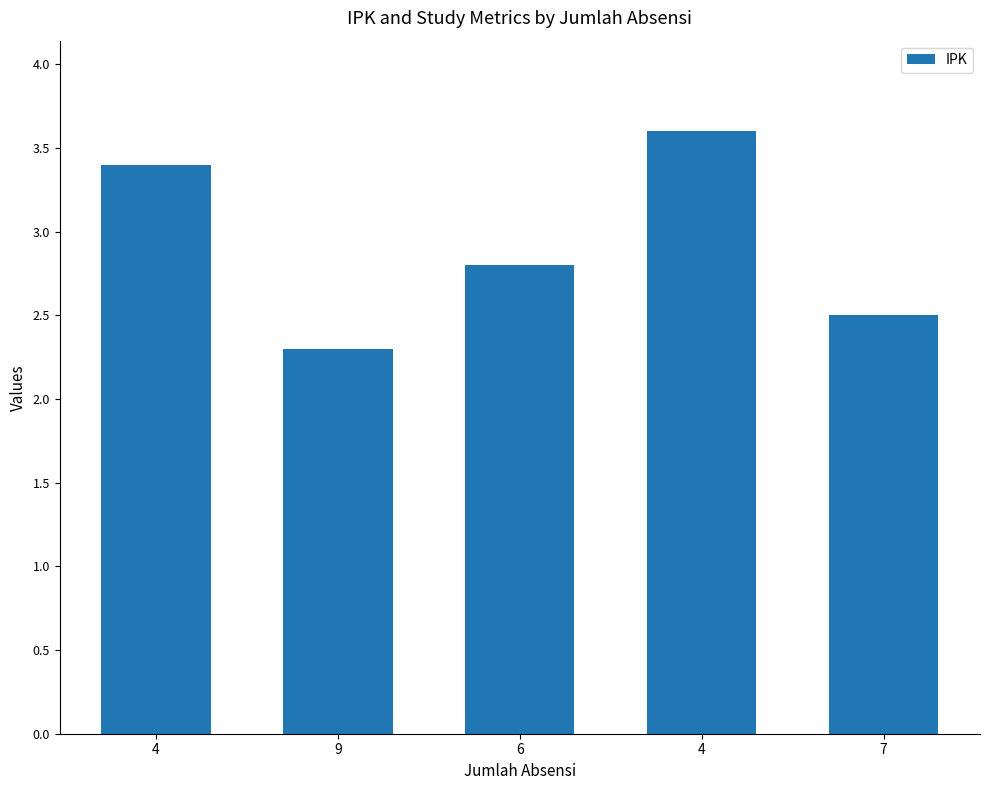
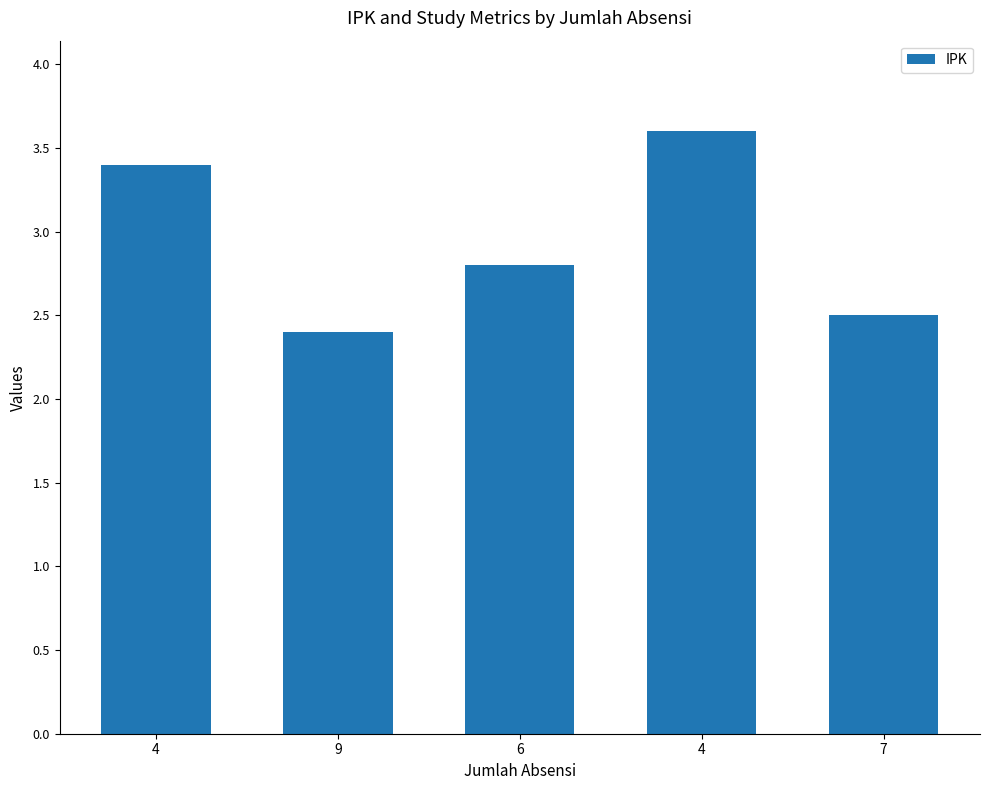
9: 2.3 -> 2.4
